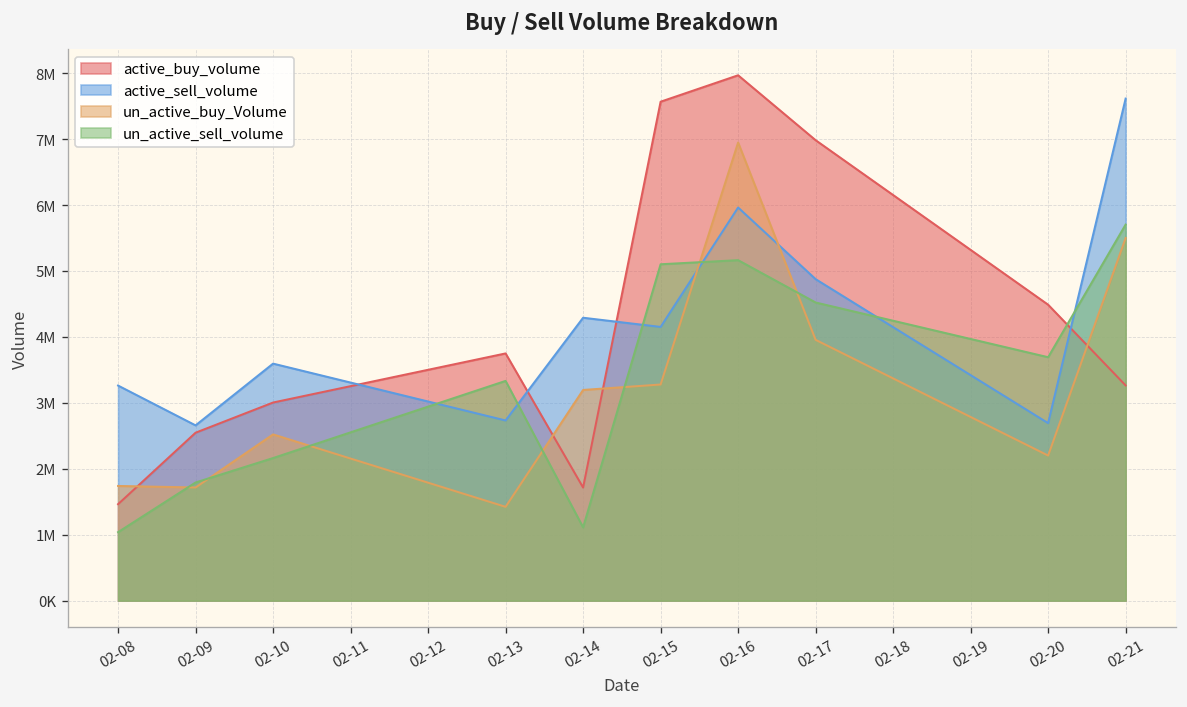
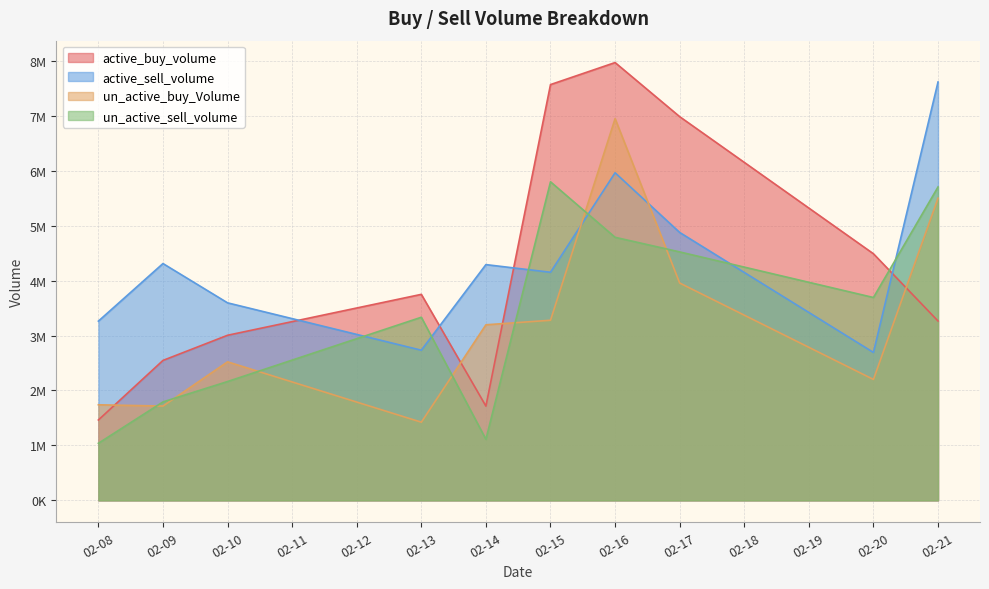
active_sell_volume, 02-09: 2700000 -> 4300000
un_active_sell_volume, 02-15: 5100000 -> 5800000
un_active_sell_volume, 02-16: 5200000 -> 4800000
